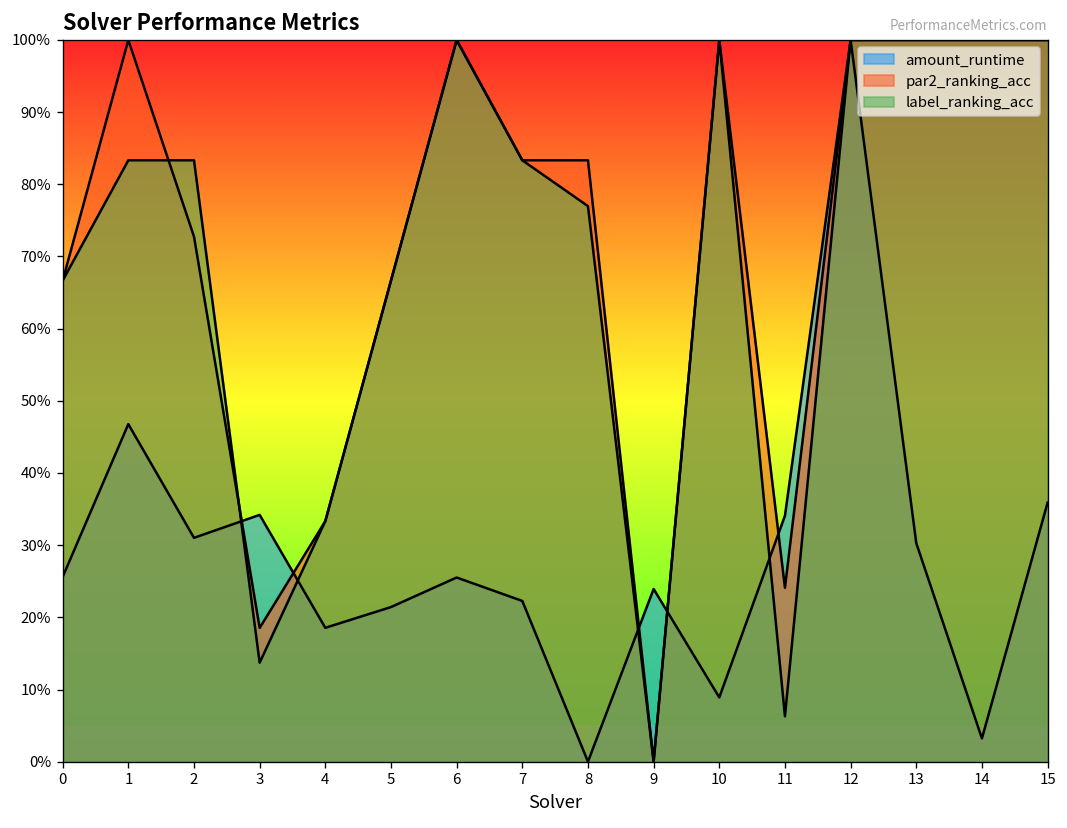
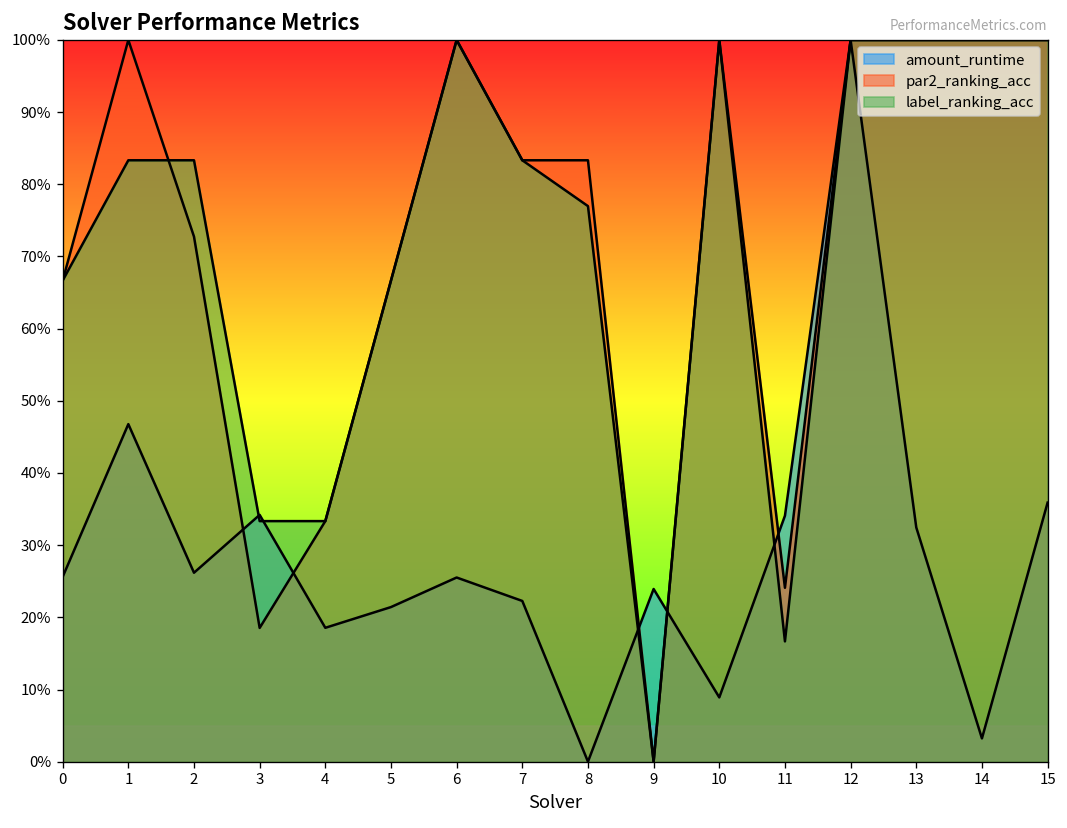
amount_runtime, 2: 31% -> 26%
label_ranking_acc, 3: 14% -> 33%
label_ranking_acc, 11: 6% -> 17%
amount_runtime, 13: 30% -> 32%
